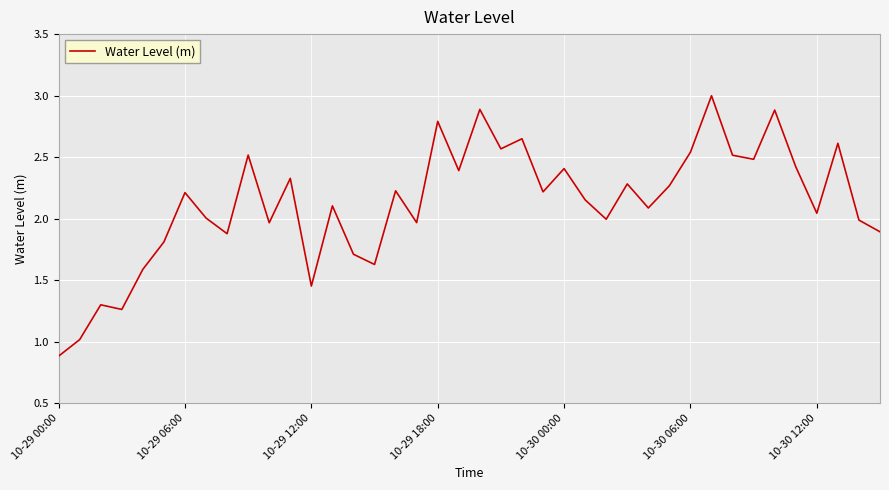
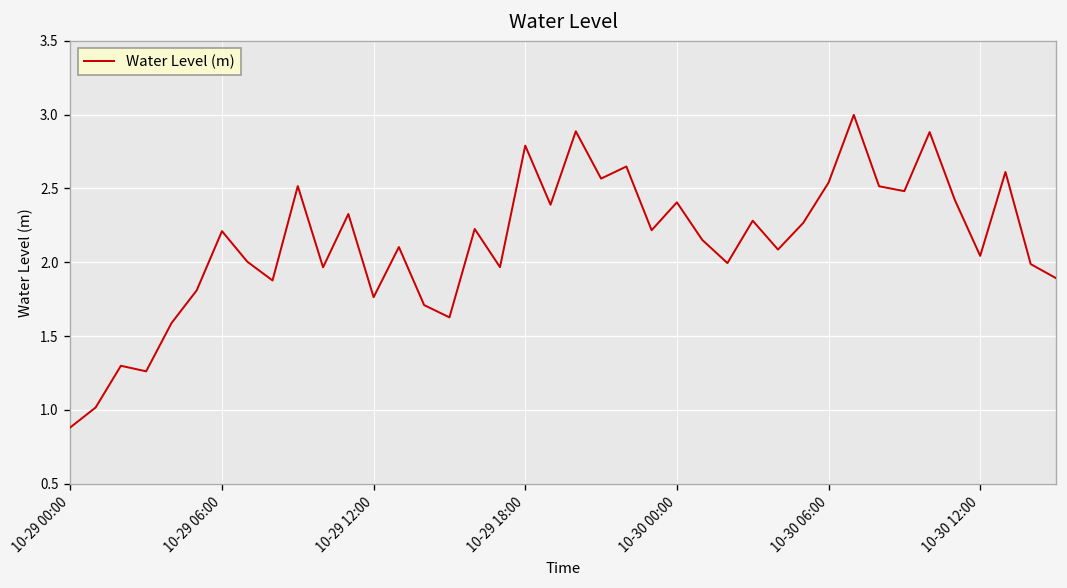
10-29 12:00: 1.45 -> 1.76
